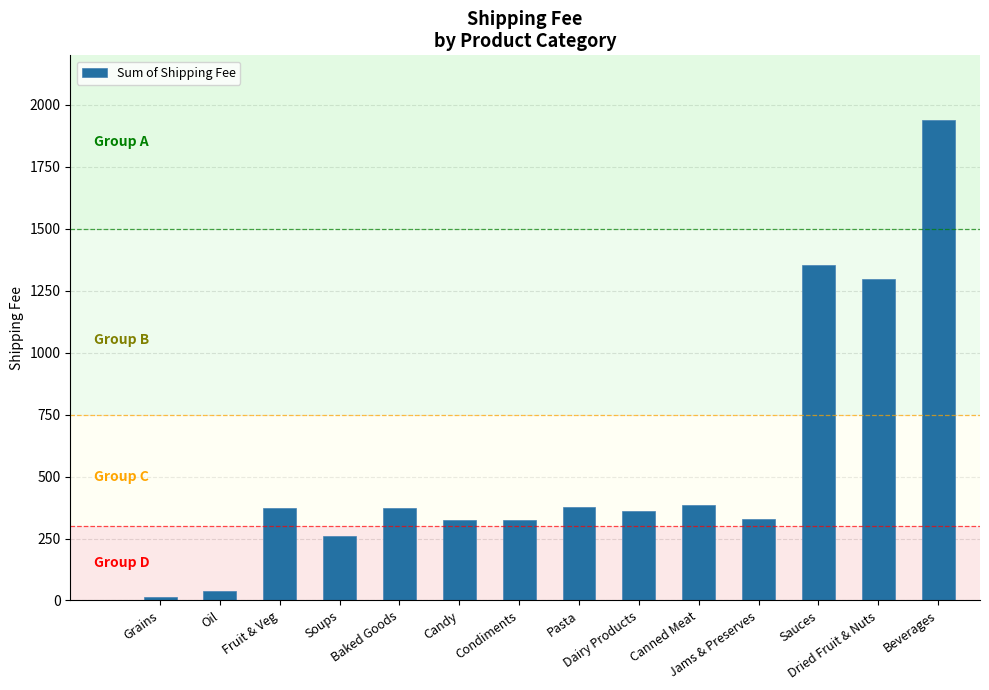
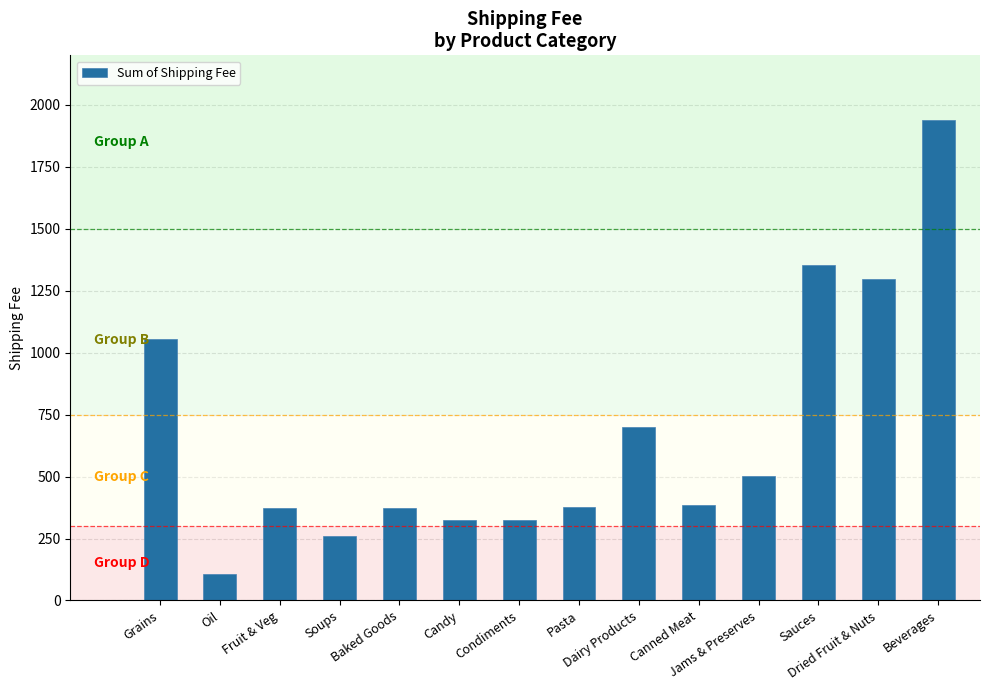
Grains: 10 -> 1060
Oil: 40 -> 110
Dairy Products: 360 -> 700
Jams & Preserves: 330 -> 500
